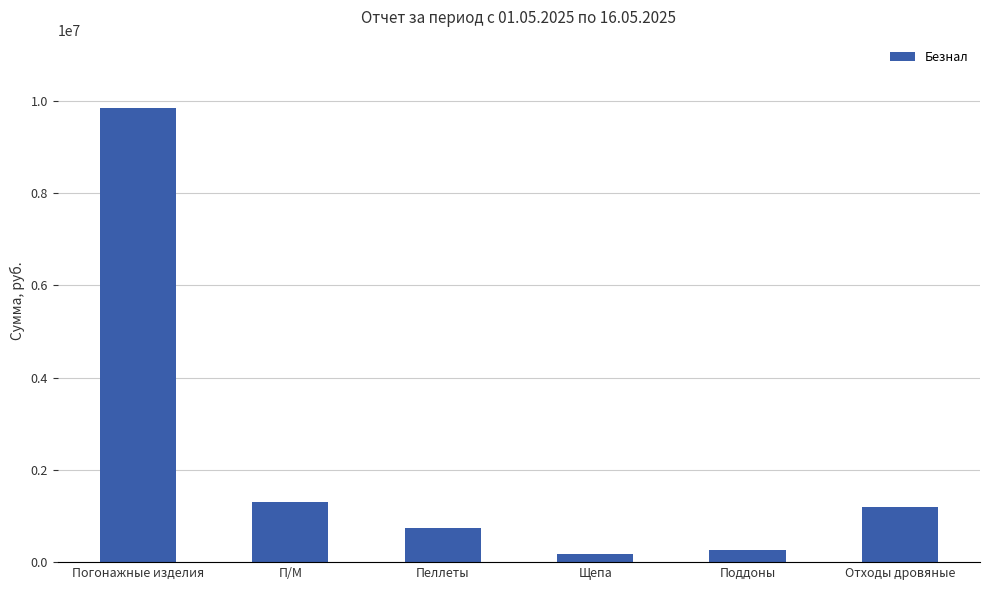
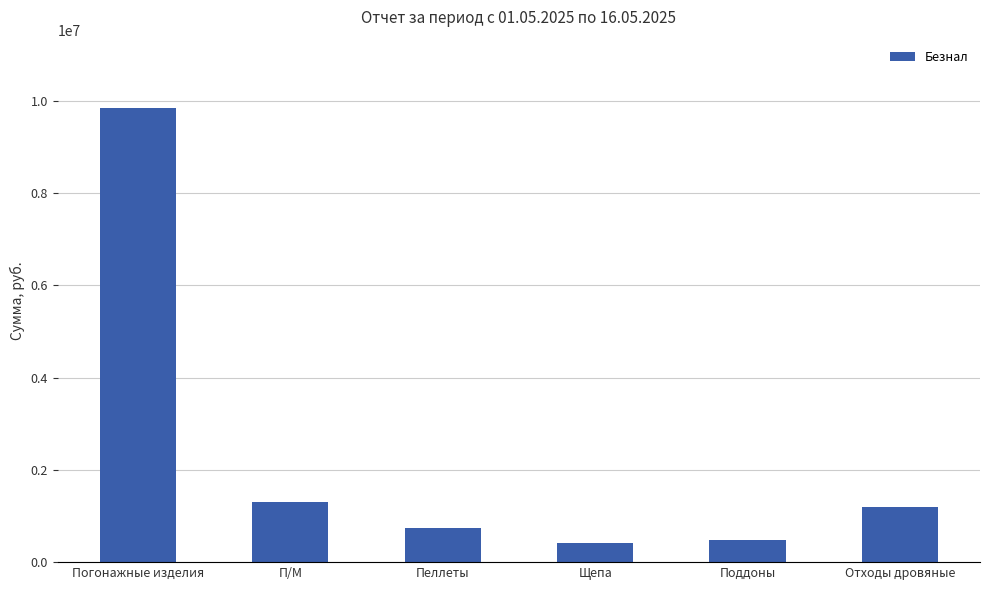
Щепа: 200000 -> 400000
Поддоны: 300000 -> 500000
